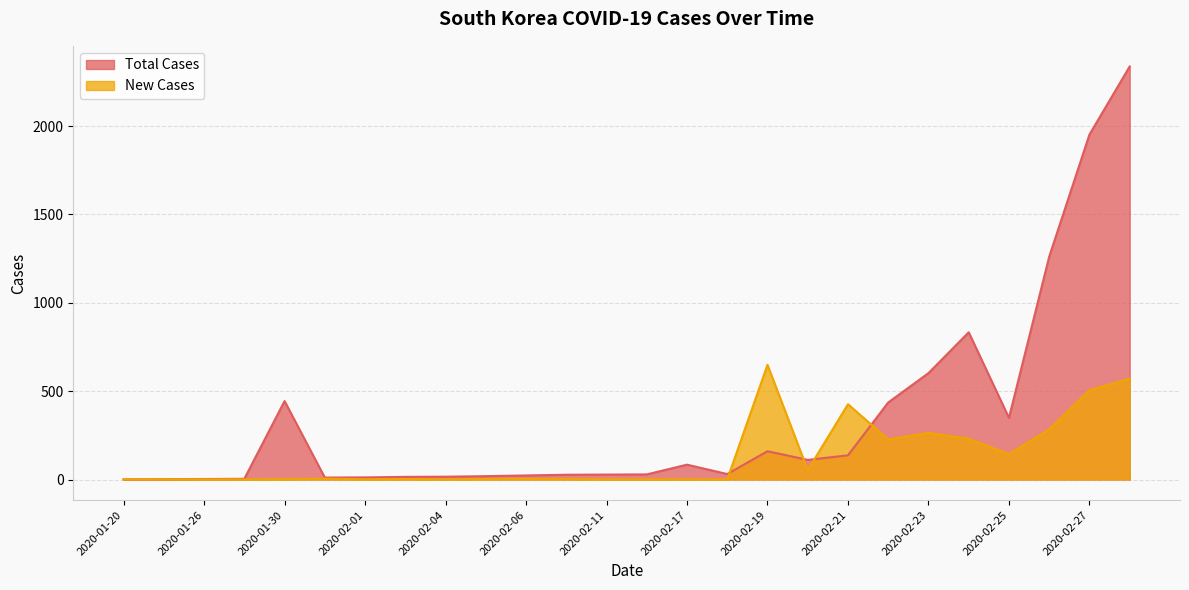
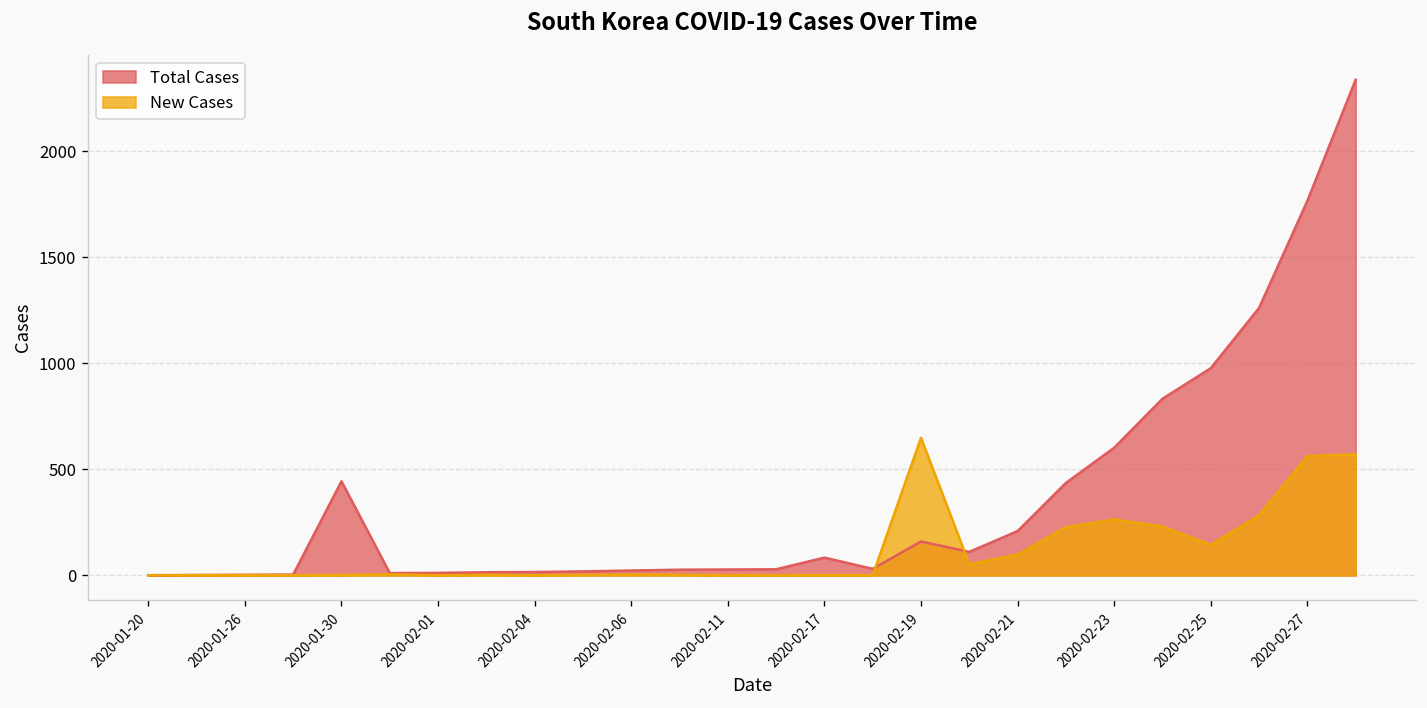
Total Cases, 2020-02-21: 140 -> 210
New Cases, 2020-02-21: 430 -> 100
Total Cases, 2020-02-25: 350 -> 980
Total Cases, 2020-02-27: 1950 -> 1770
New Cases, 2020-02-27: 510 -> 560
